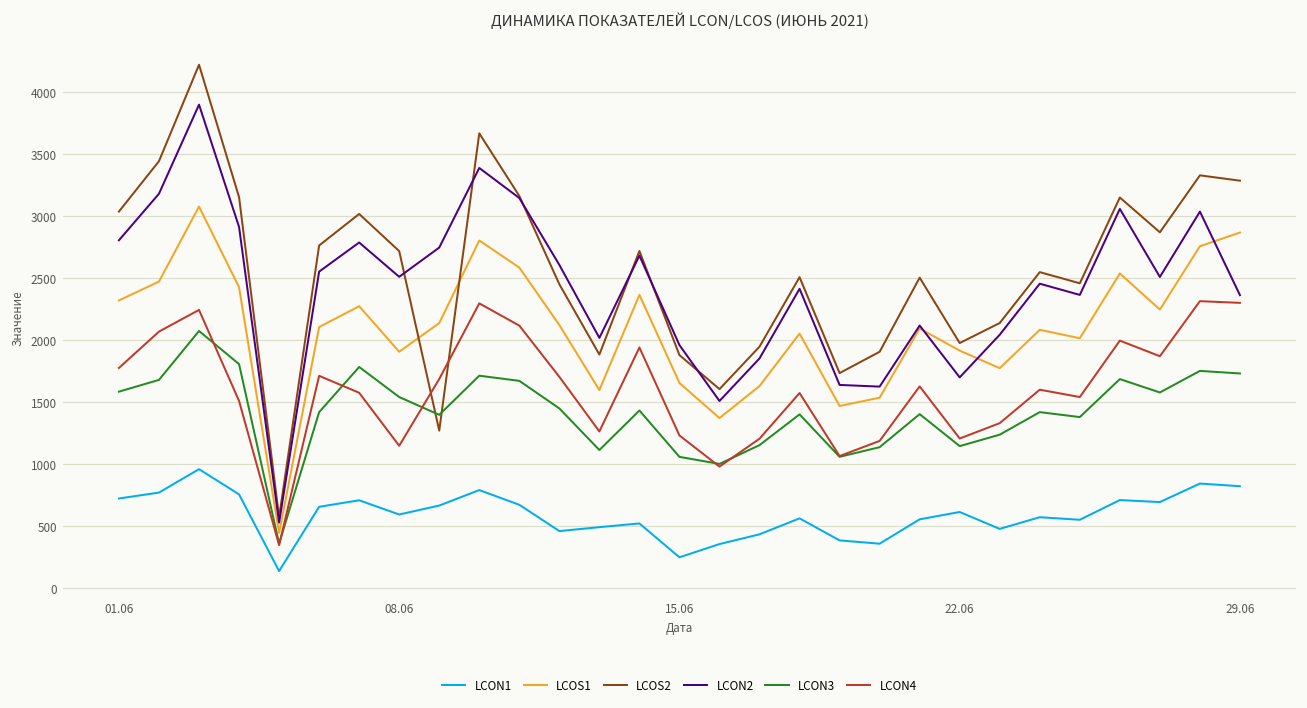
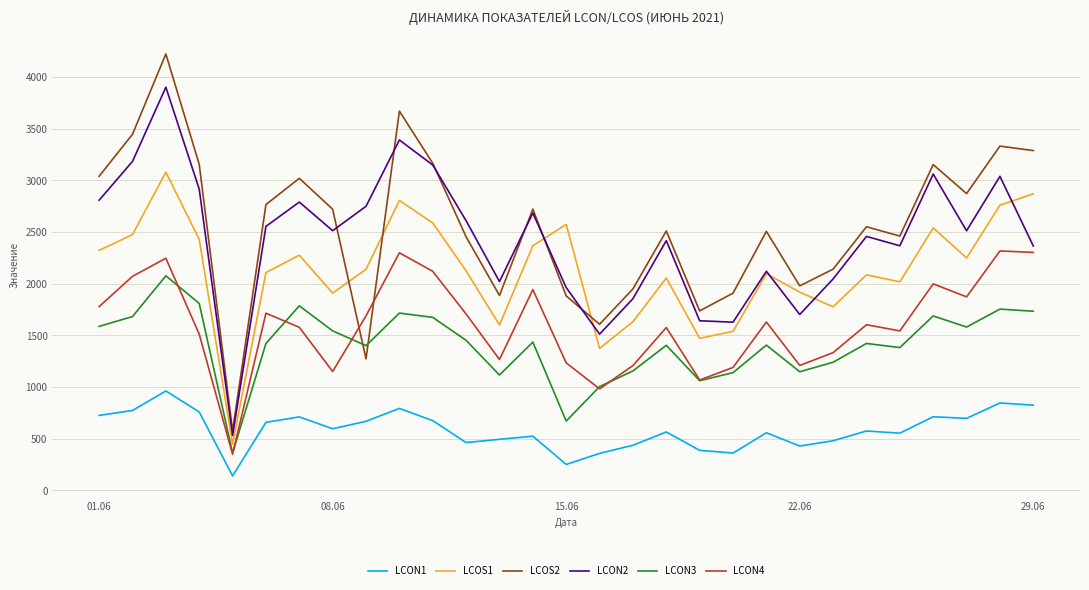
LCOS1, 15.06: 1660 -> 2570
LCON3, 15.06: 1060 -> 670
LCON1, 22.06: 620 -> 430
